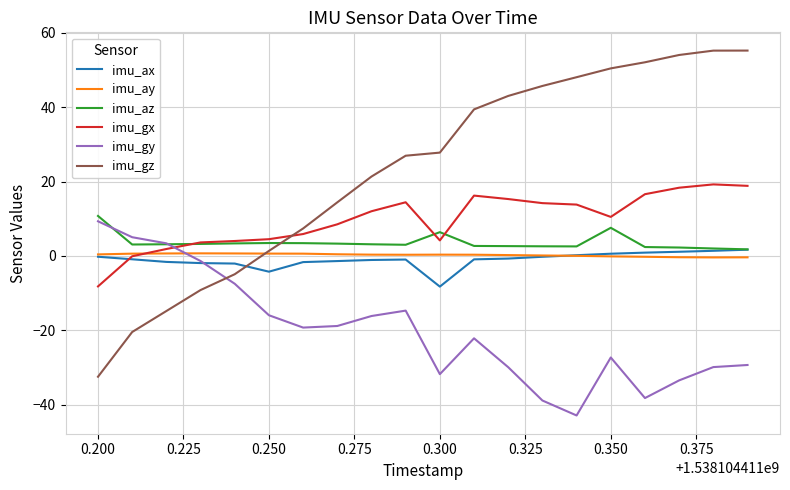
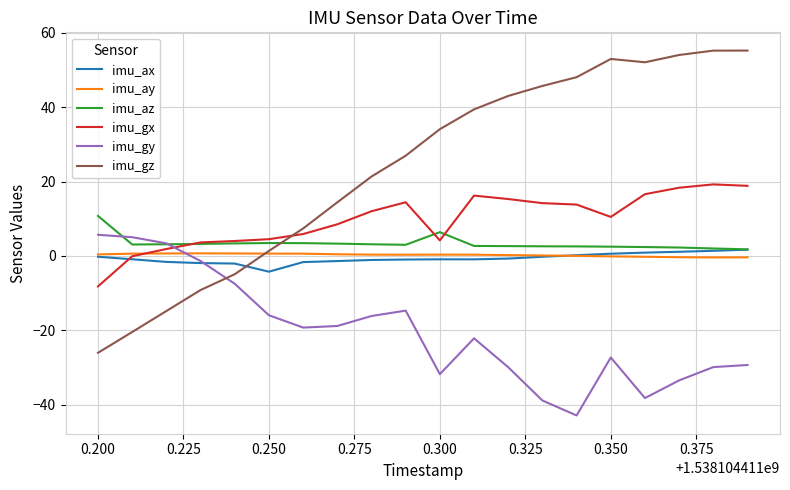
imu_gy, 0.200: 9 -> 6
imu_gz, 0.200: -33 -> -26
imu_ax, 0.300: -8 -> -1
imu_gz, 0.300: 28 -> 34
imu_az, 0.350: 8 -> 2
imu_gz, 0.350: 50 -> 53
